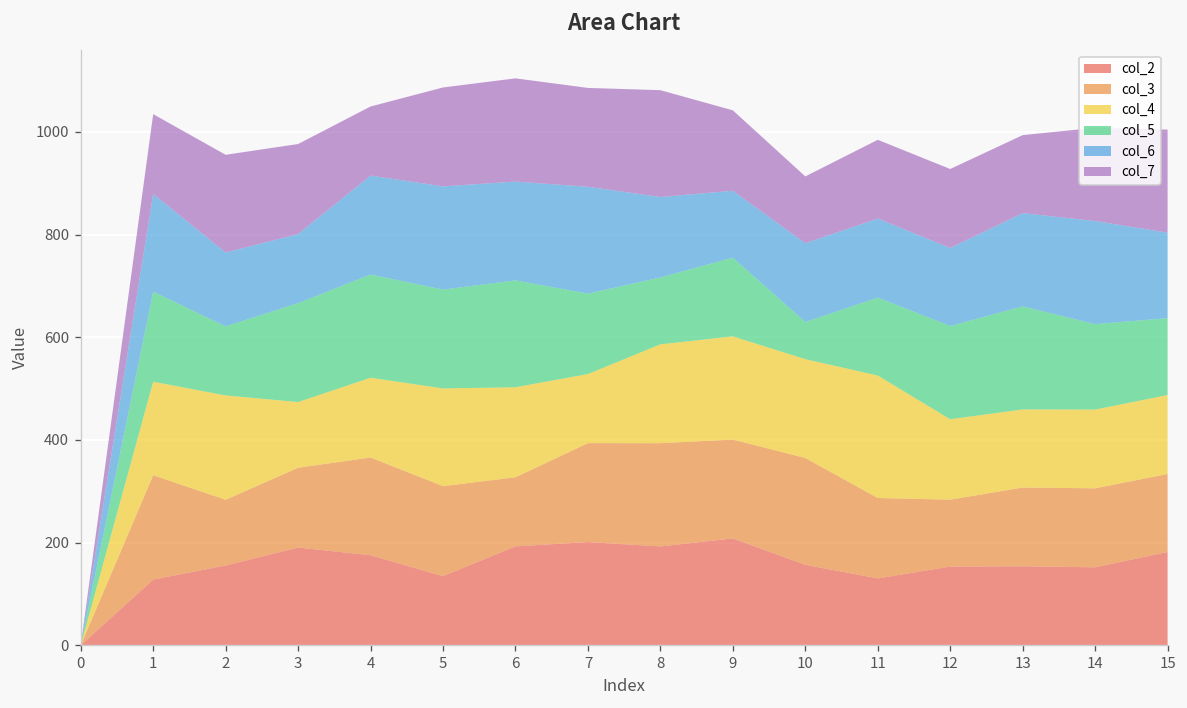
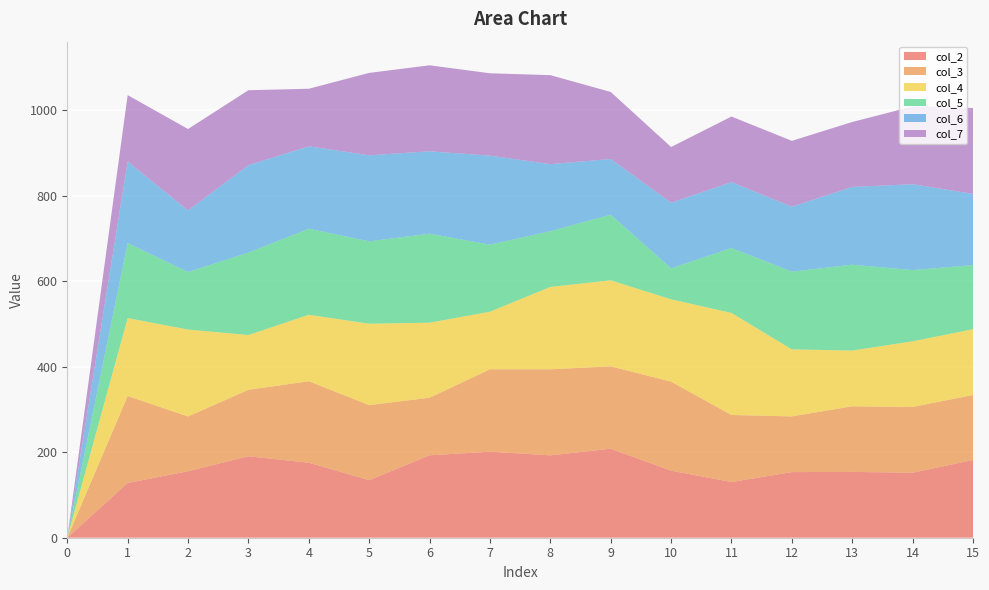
col_6, 3: 130 -> 200
col_4, 13: 150 -> 130
